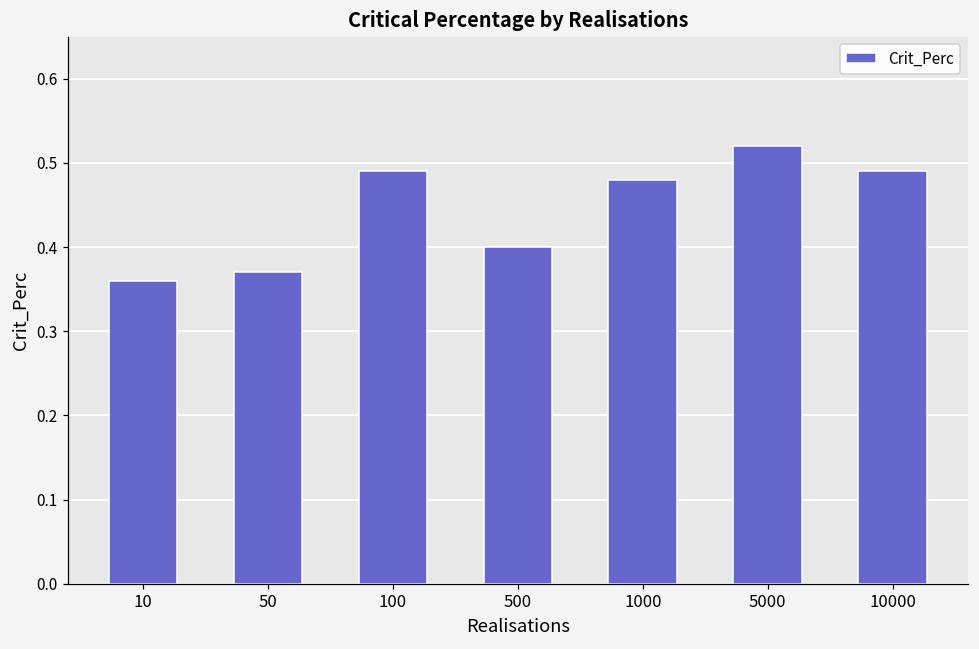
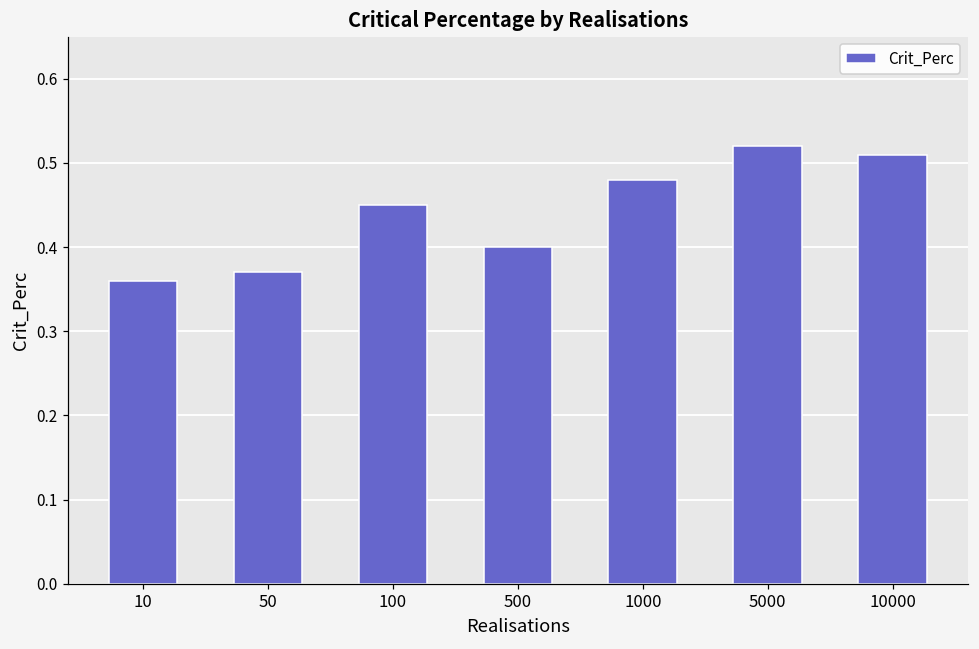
100: 0.49 -> 0.45
10000: 0.49 -> 0.51
